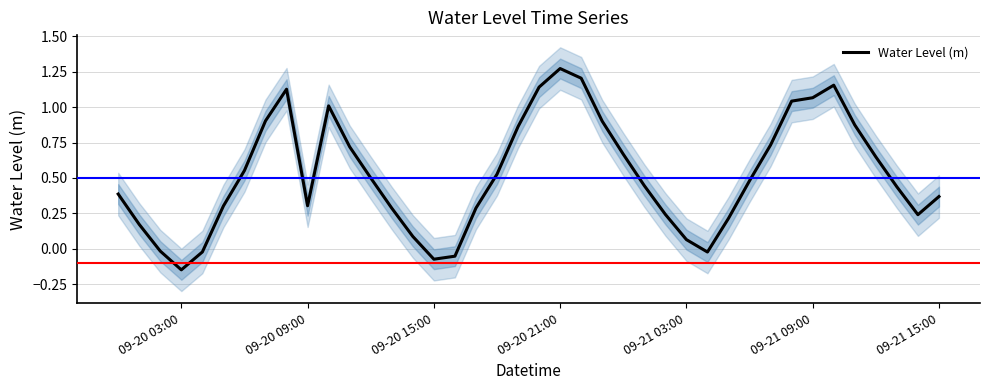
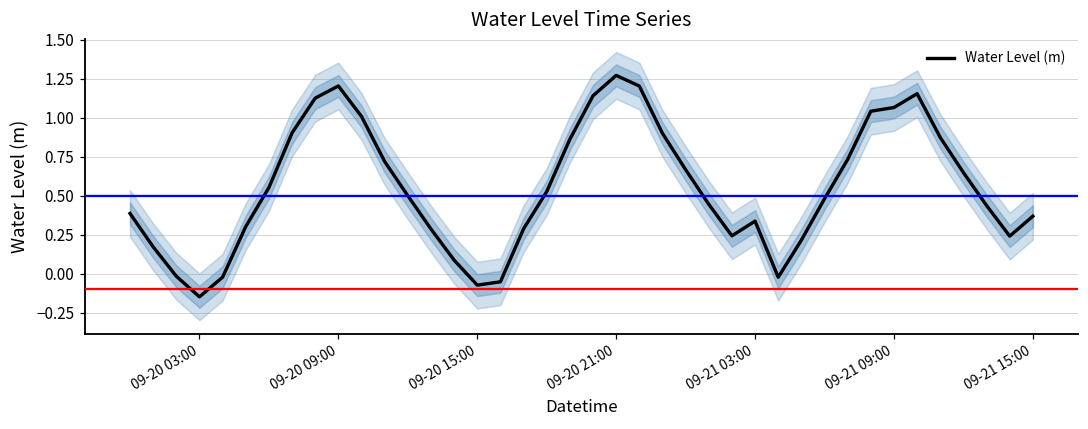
Water Level (m), 09-20 09:00: 0.30 -> 1.20
Water Level (m), 09-21 03:00: 0.06 -> 0.34
